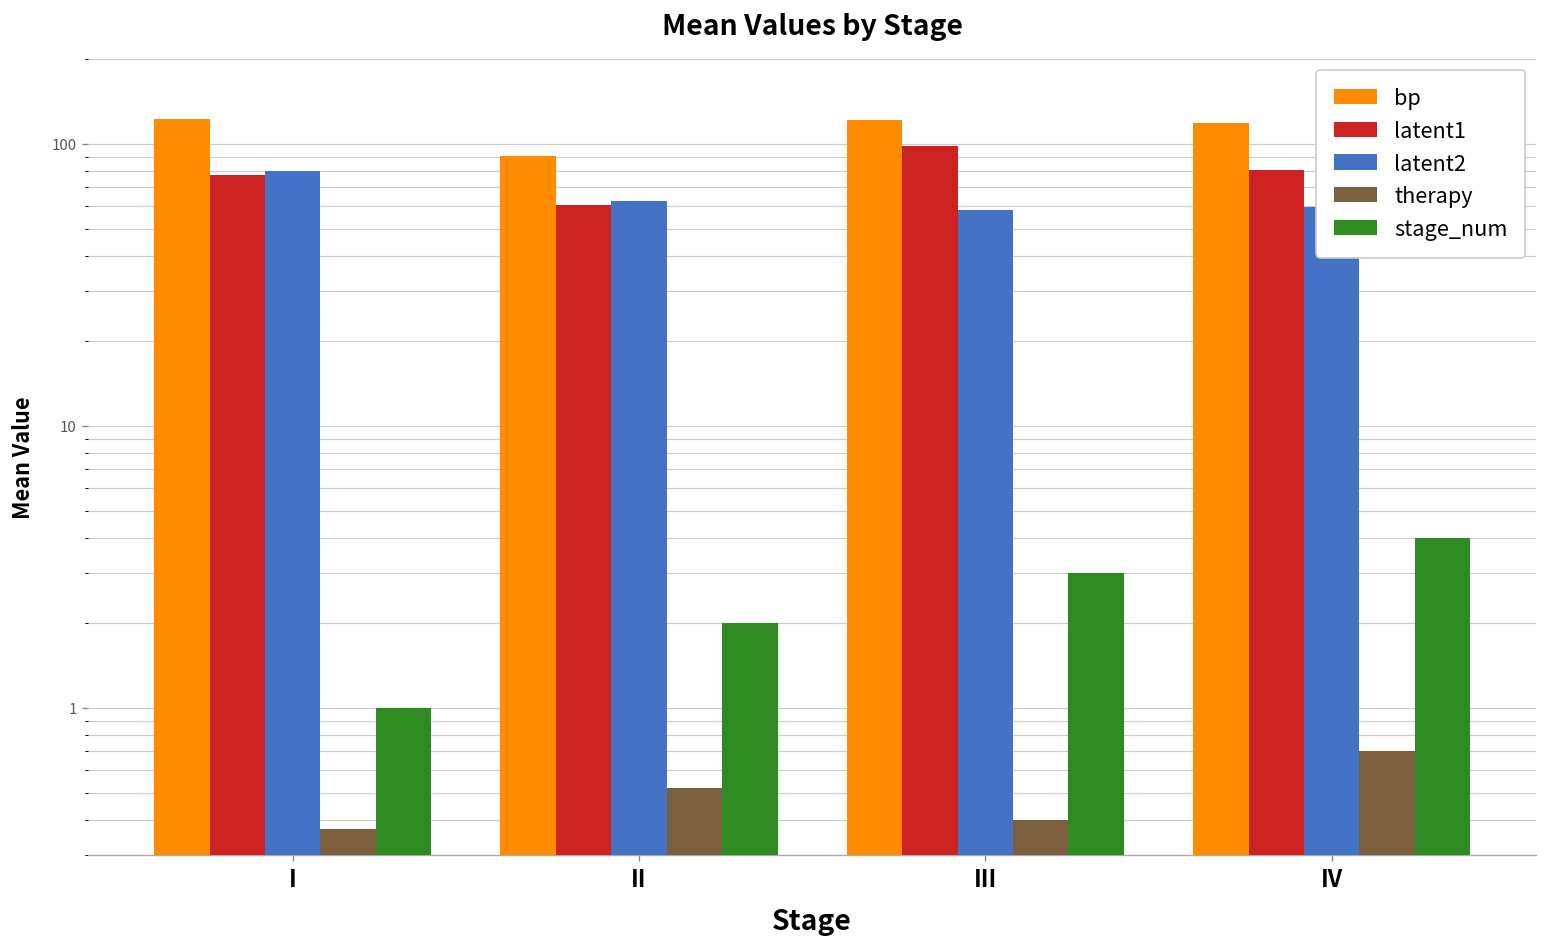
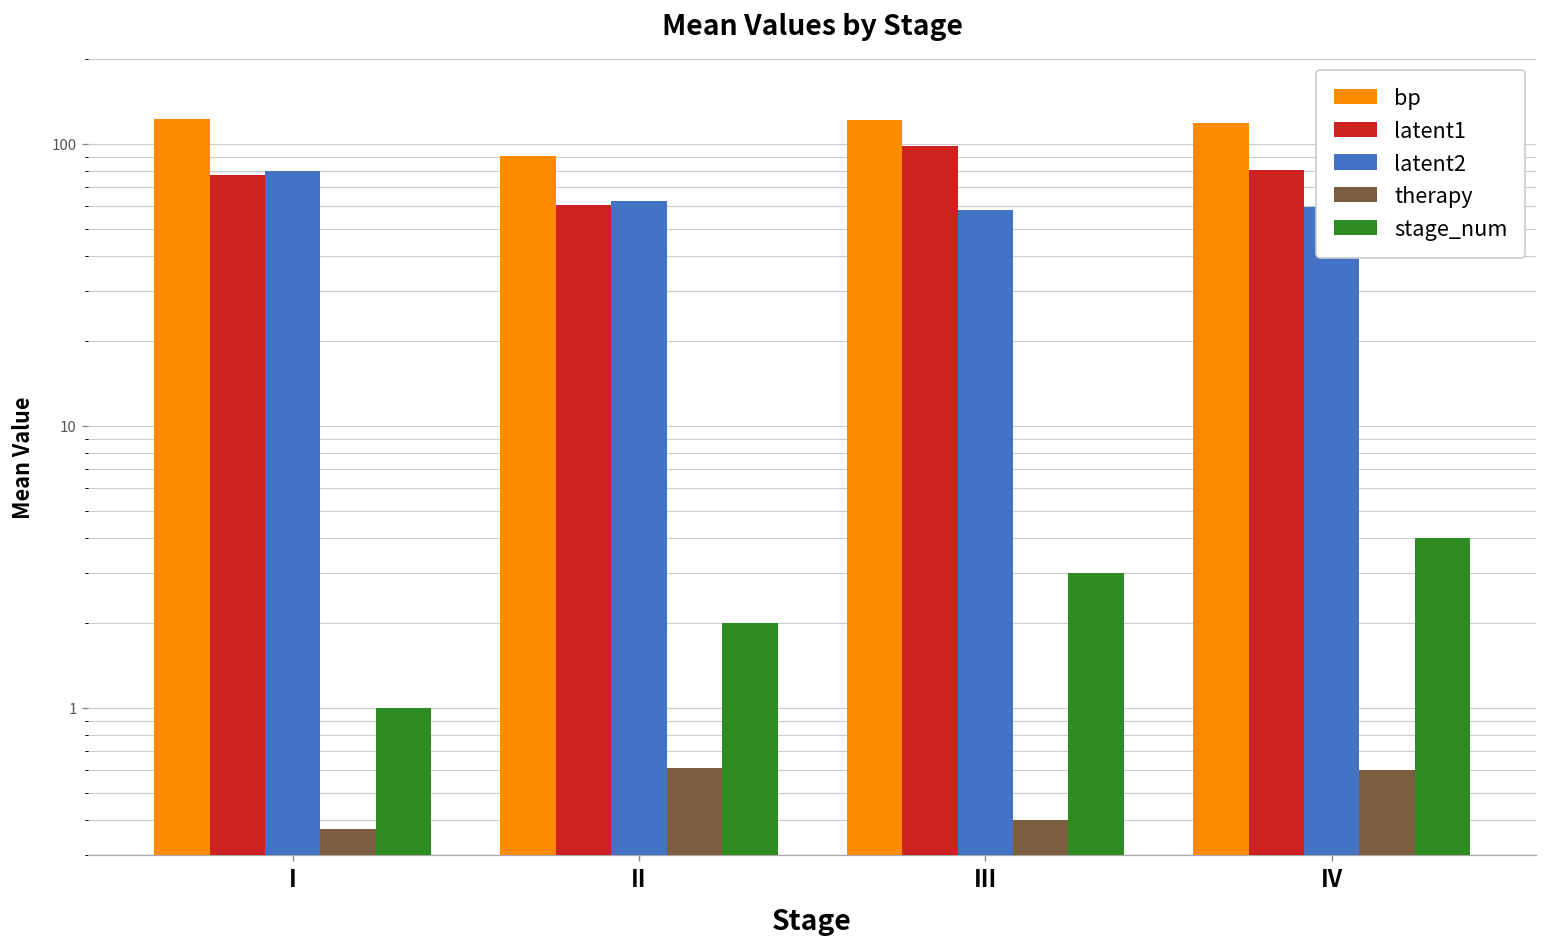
therapy, II: 0.52 -> 0.61
therapy, IV: 0.7 -> 0.6
